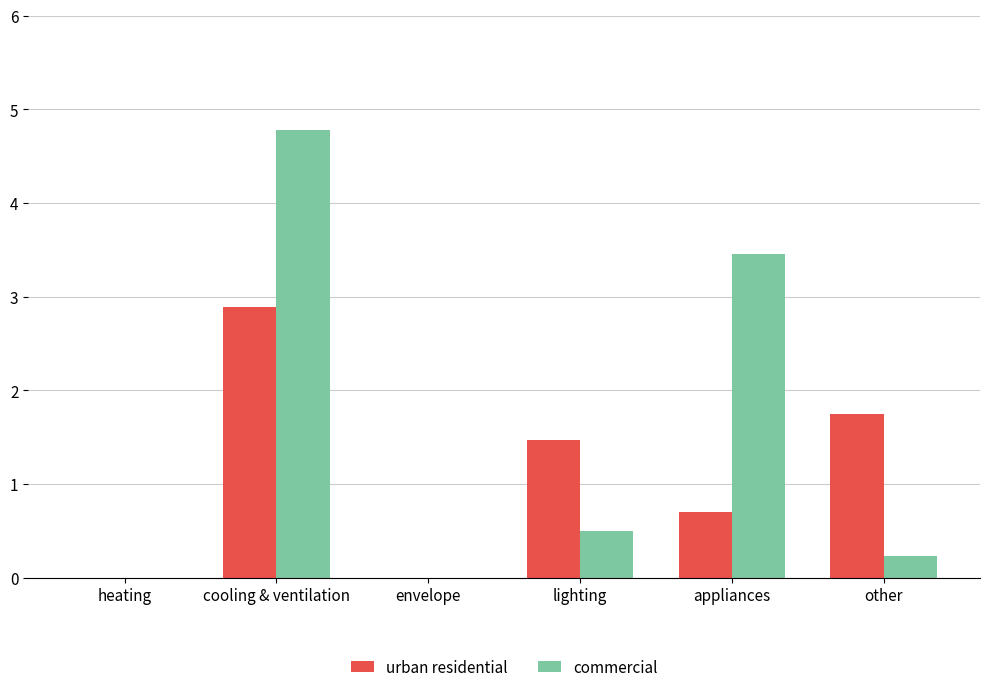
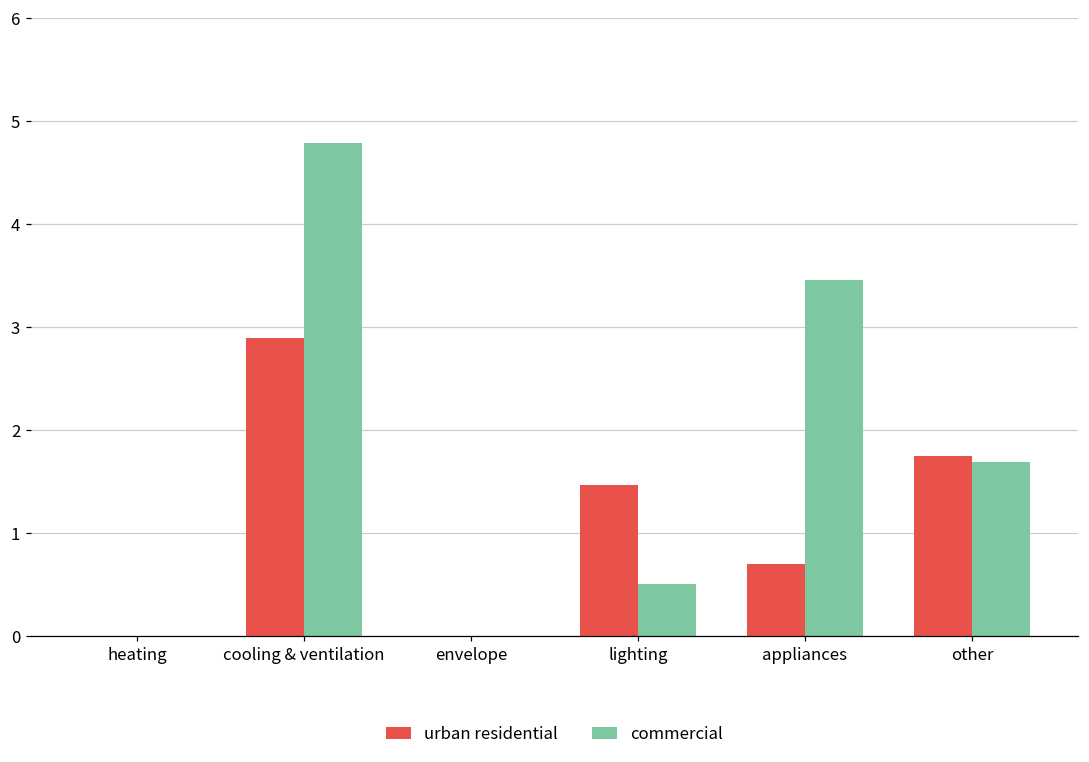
commercial, other: 0.2 -> 1.7
